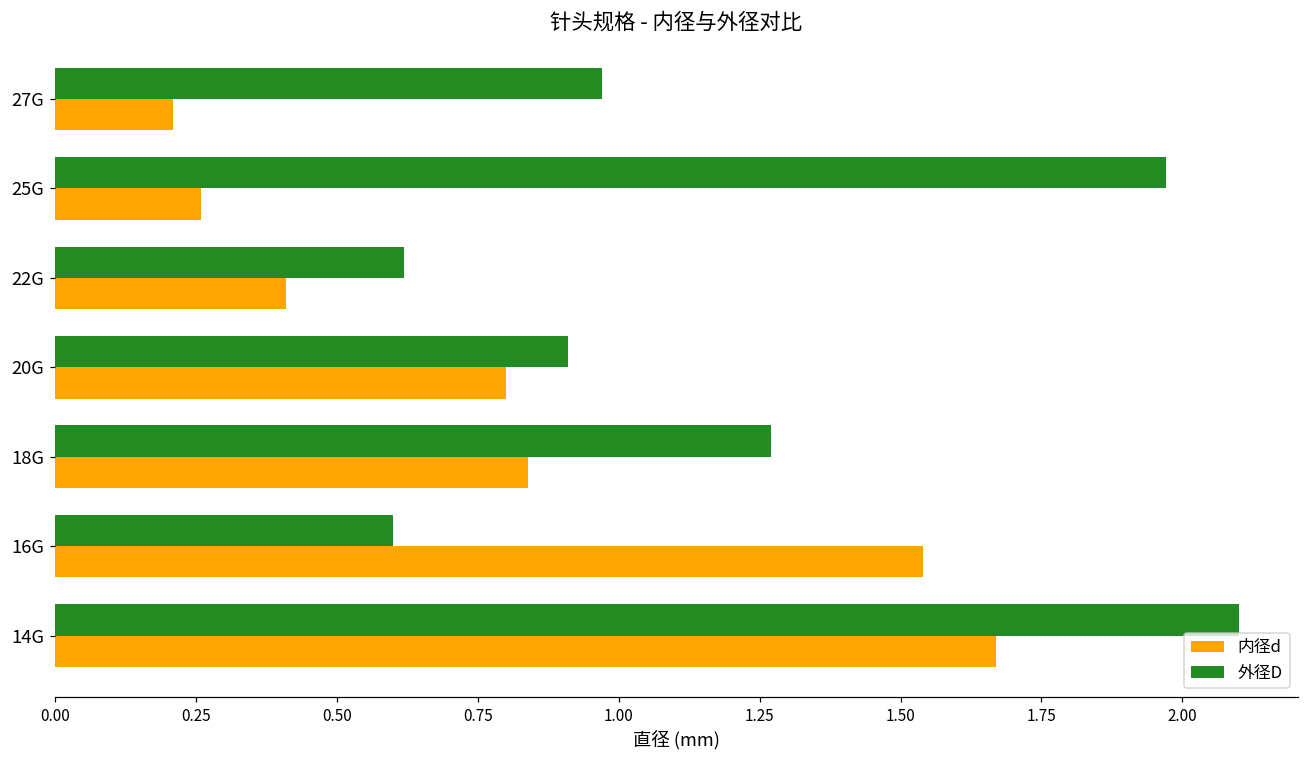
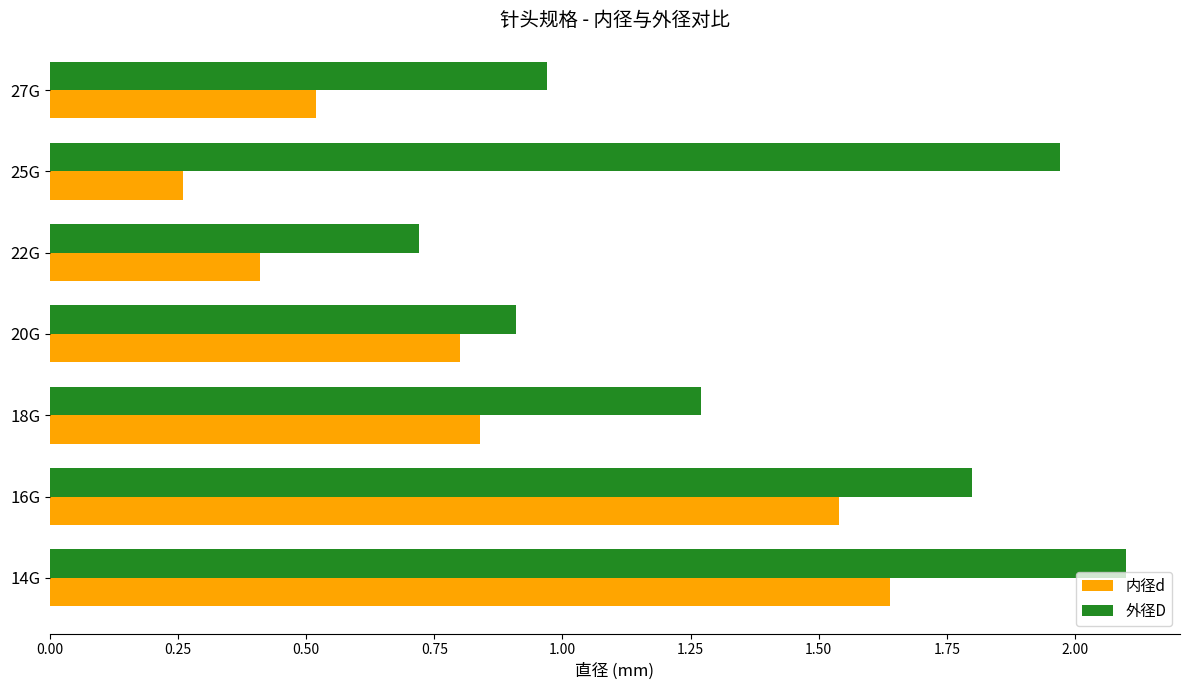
内径d, 27G: 0.21 -> 0.52
外径D, 22G: 0.62 -> 0.72
外径D, 16G: 0.6 -> 1.8
内径d, 14G: 1.67 -> 1.64
